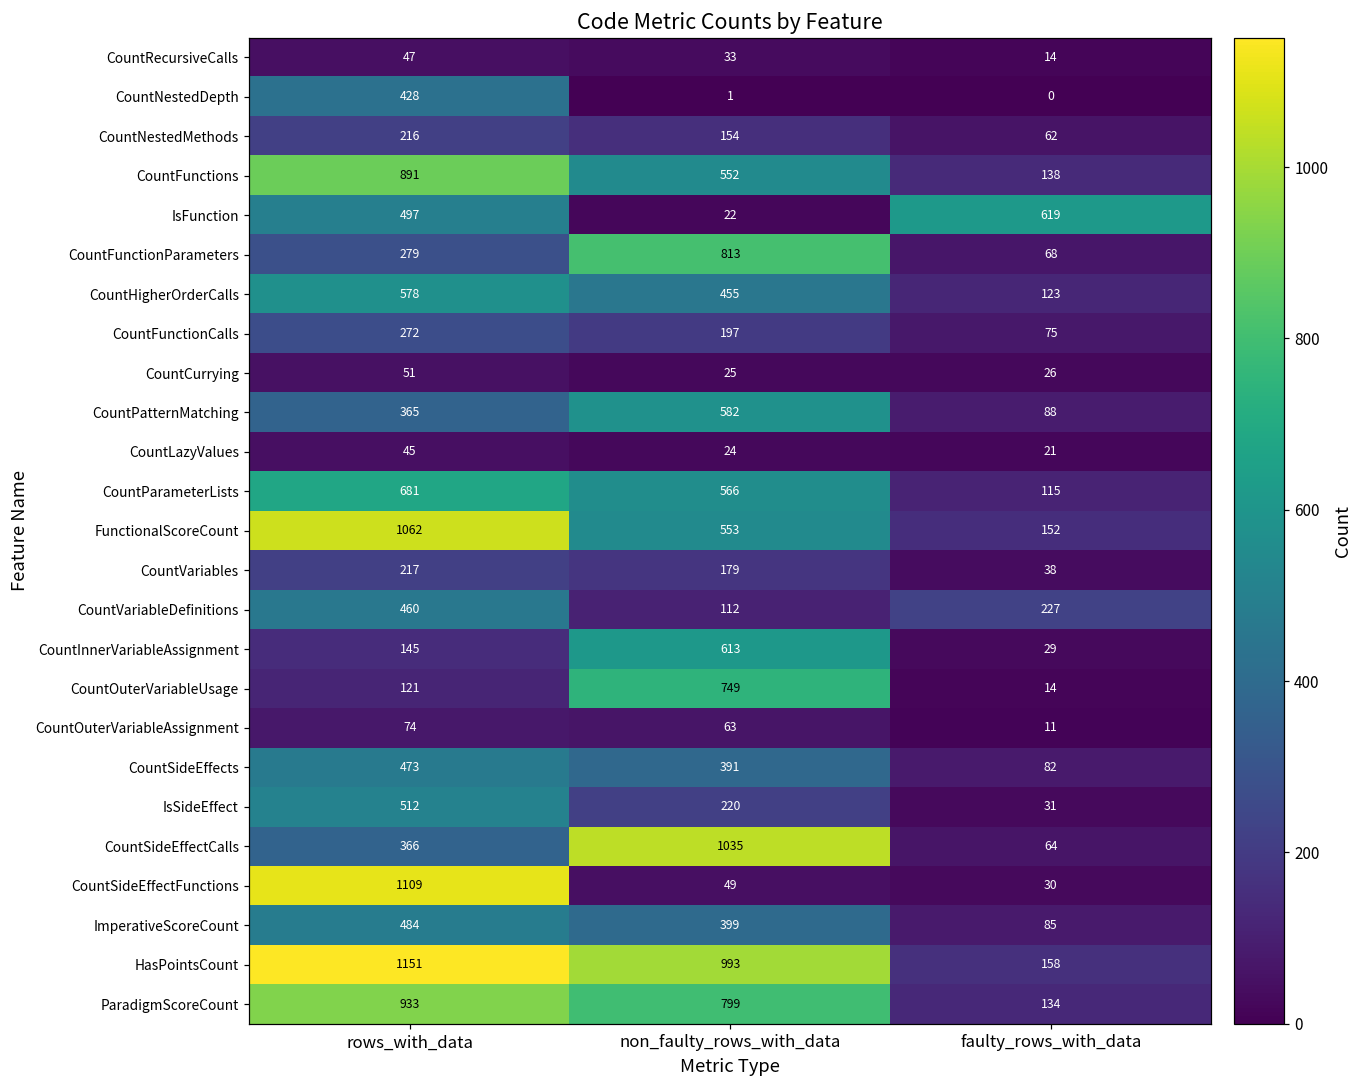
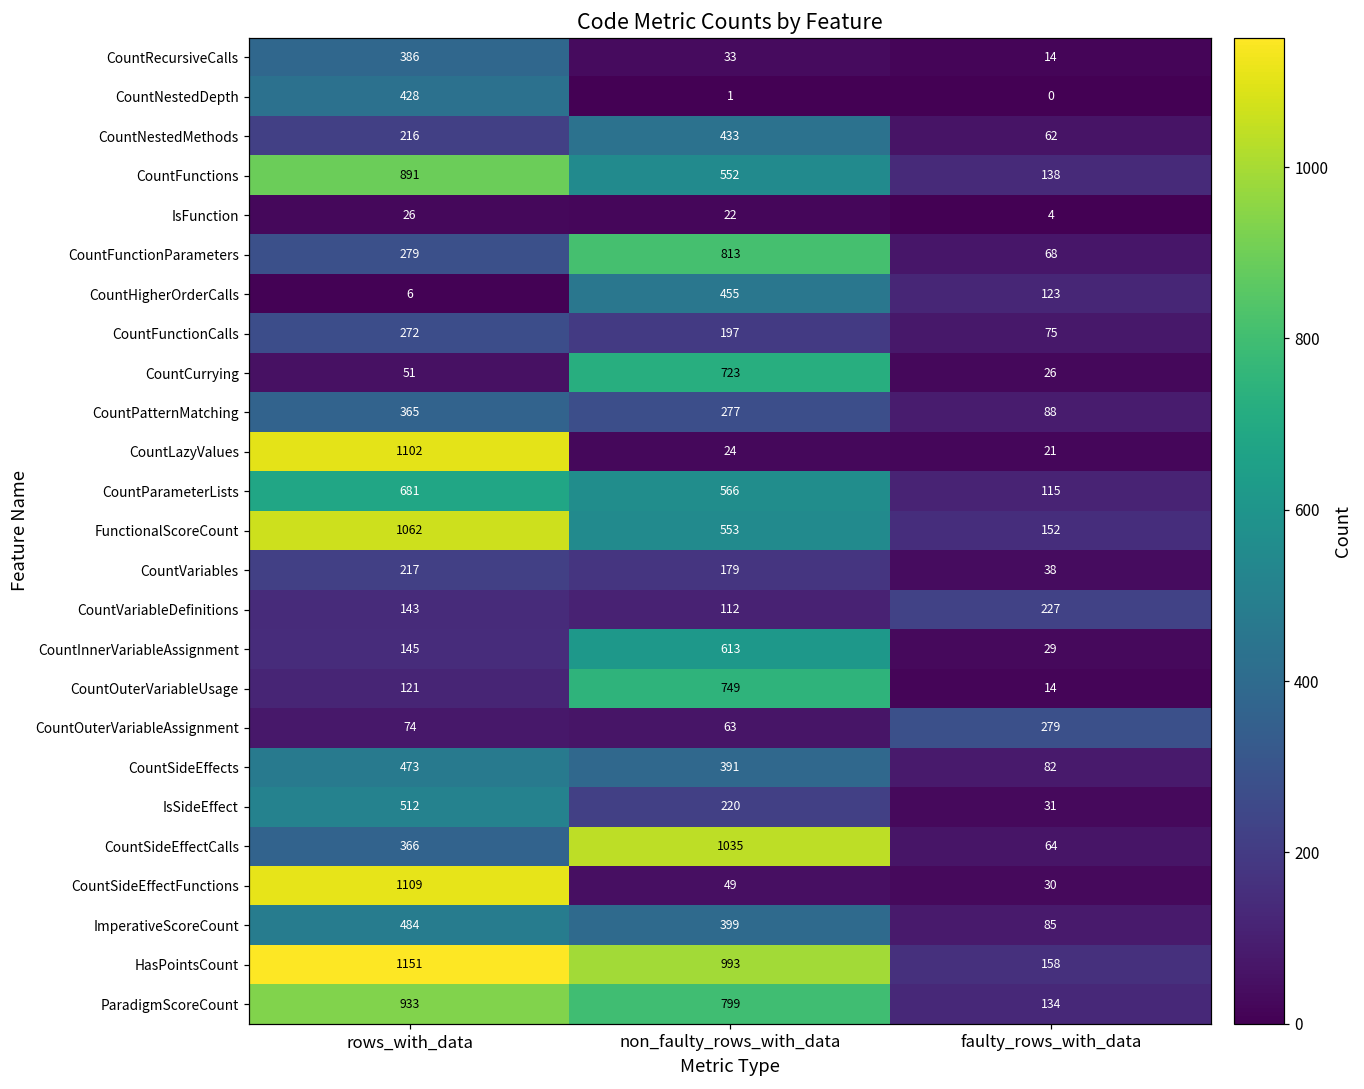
CountRecursiveCalls, rows_with_data: 47 -> 386
CountNestedMethods, non_faulty_rows_with_data: 154 -> 433
IsFunction, rows_with_data: 497 -> 26
IsFunction, faulty_rows_with_data: 619 -> 4
CountHigherOrderCalls, rows_with_data: 578 -> 6
CountCurrying, non_faulty_rows_with_data: 25 -> 723
CountPatternMatching, non_faulty_rows_with_data: 582 -> 277
CountLazyValues, rows_with_data: 45 -> 1102
CountVariableDefinitions, rows_with_data: 460 -> 143
CountOuterVariableAssignment, faulty_rows_with_data: 11 -> 279
